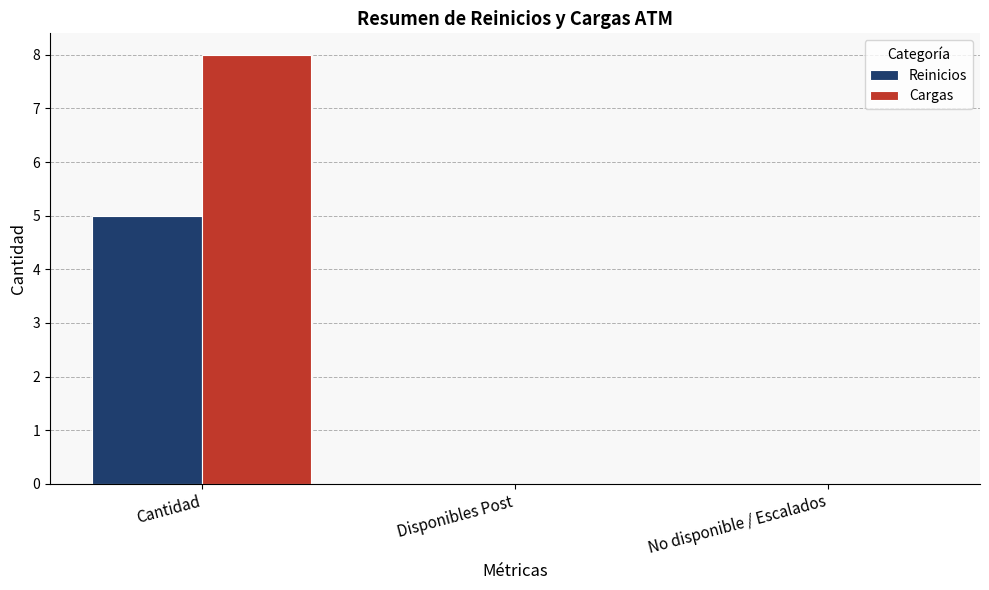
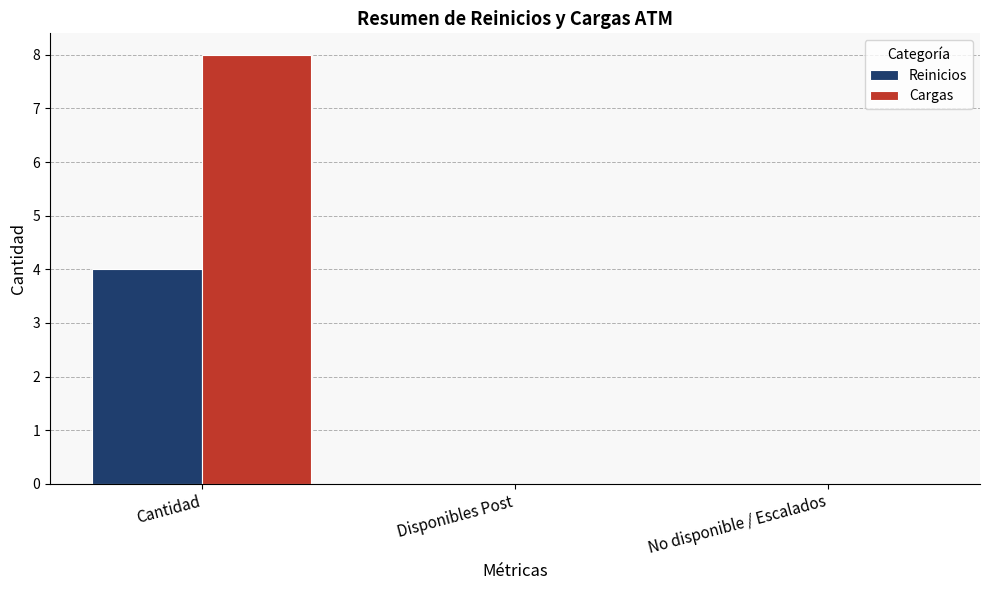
Reinicios, Cantidad: 5 -> 4
